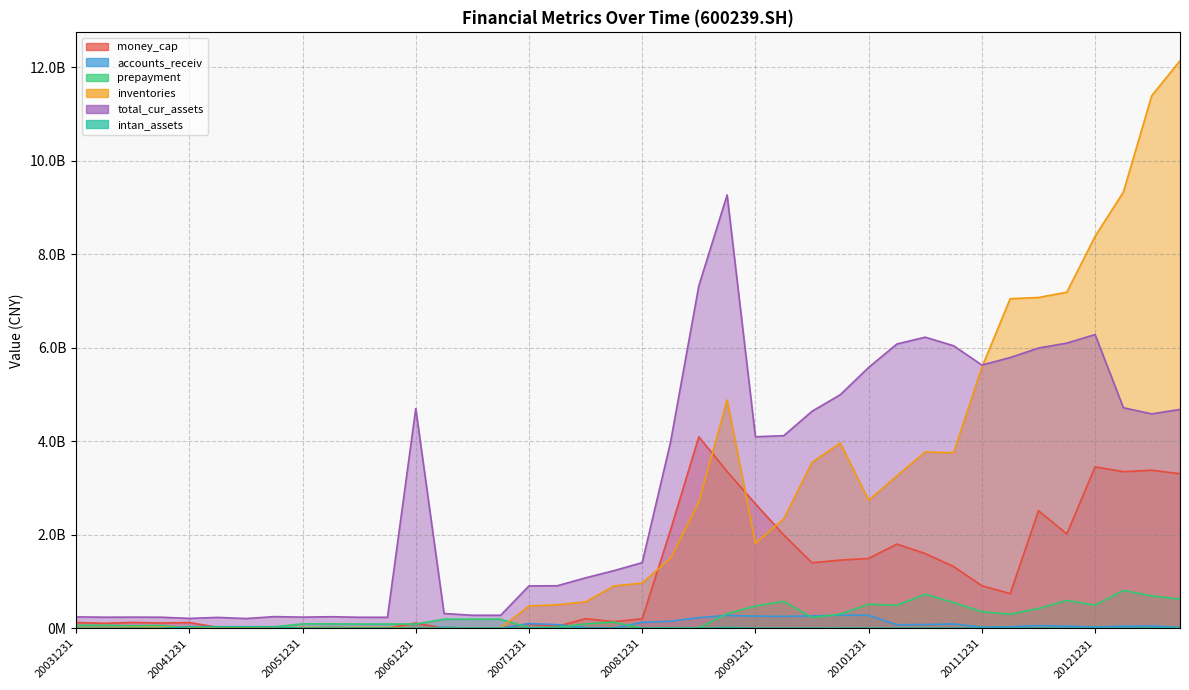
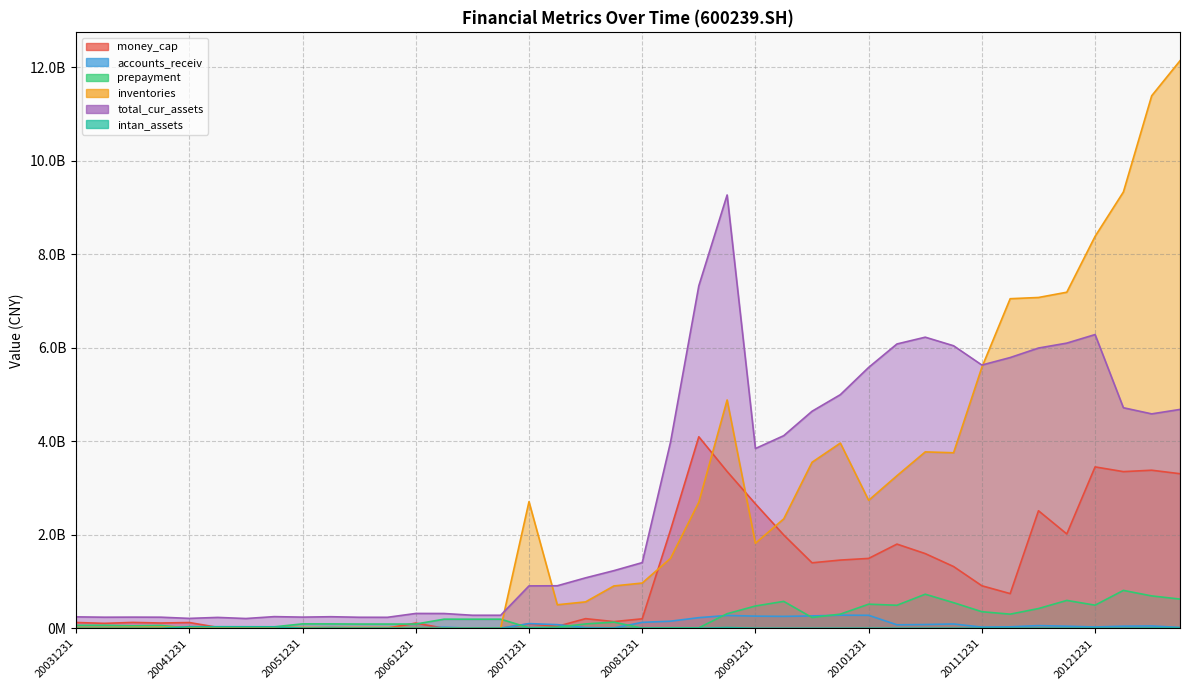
total_cur_assets, 20061231: 4700000000 -> 300000000
inventories, 20071231: 500000000 -> 2700000000
total_cur_assets, 20091231: 4100000000 -> 3800000000
